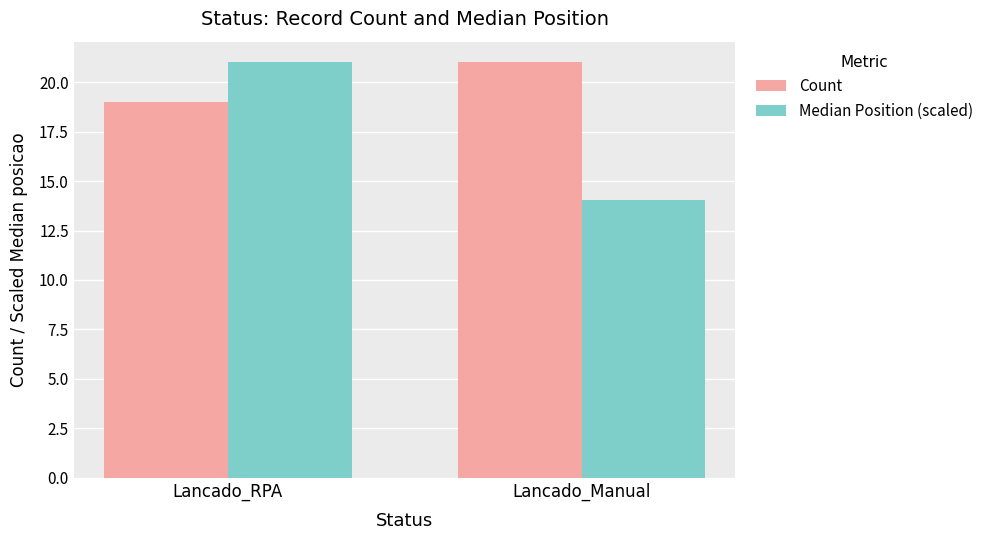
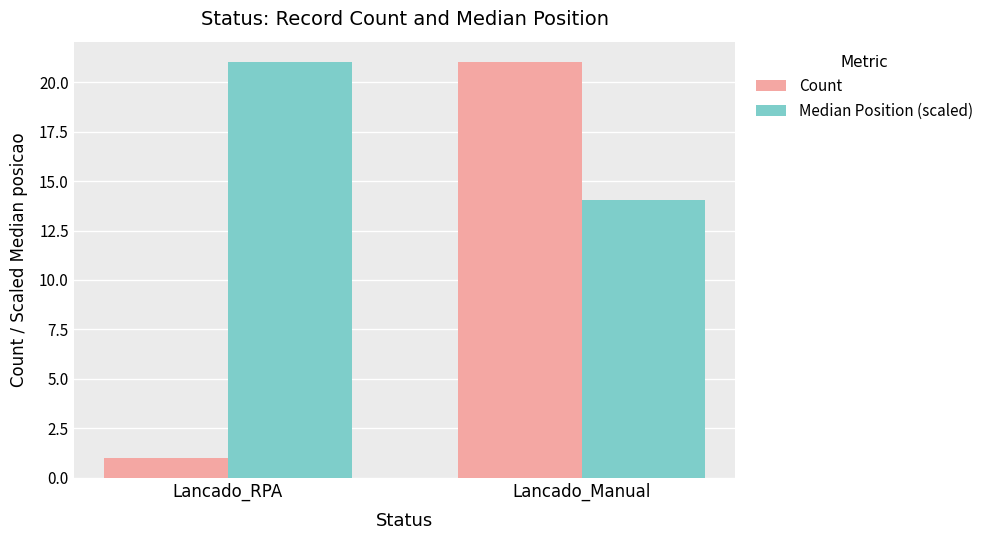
Count, Lancado_RPA: 19 -> 1
